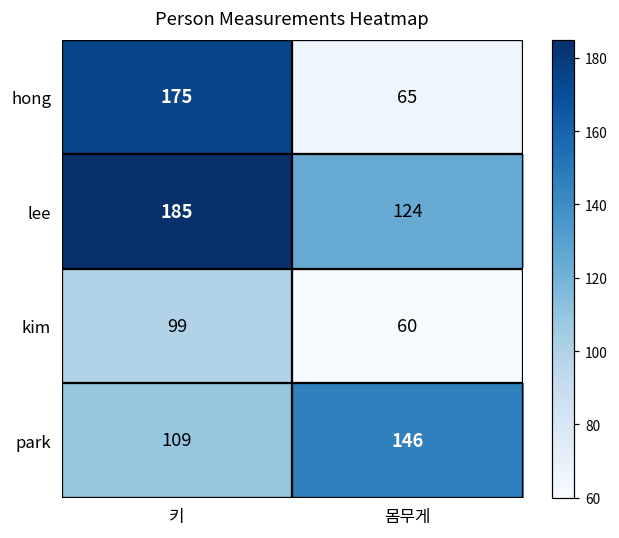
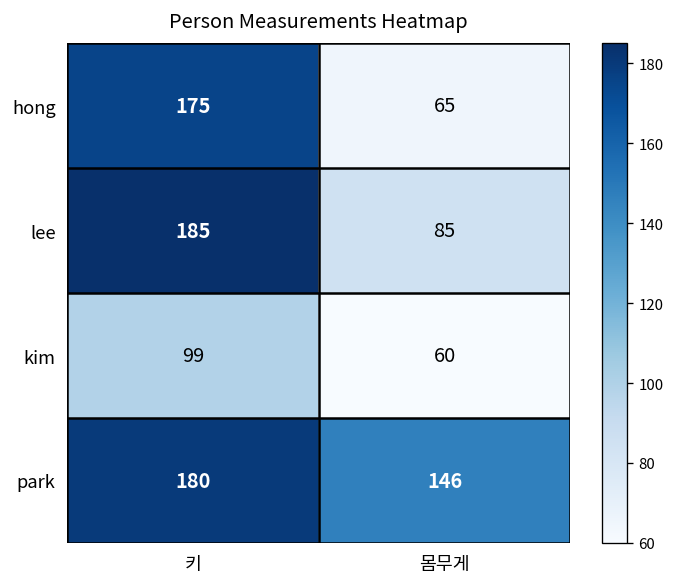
lee, 몸무게: 124 -> 85
park, 키: 109 -> 180
